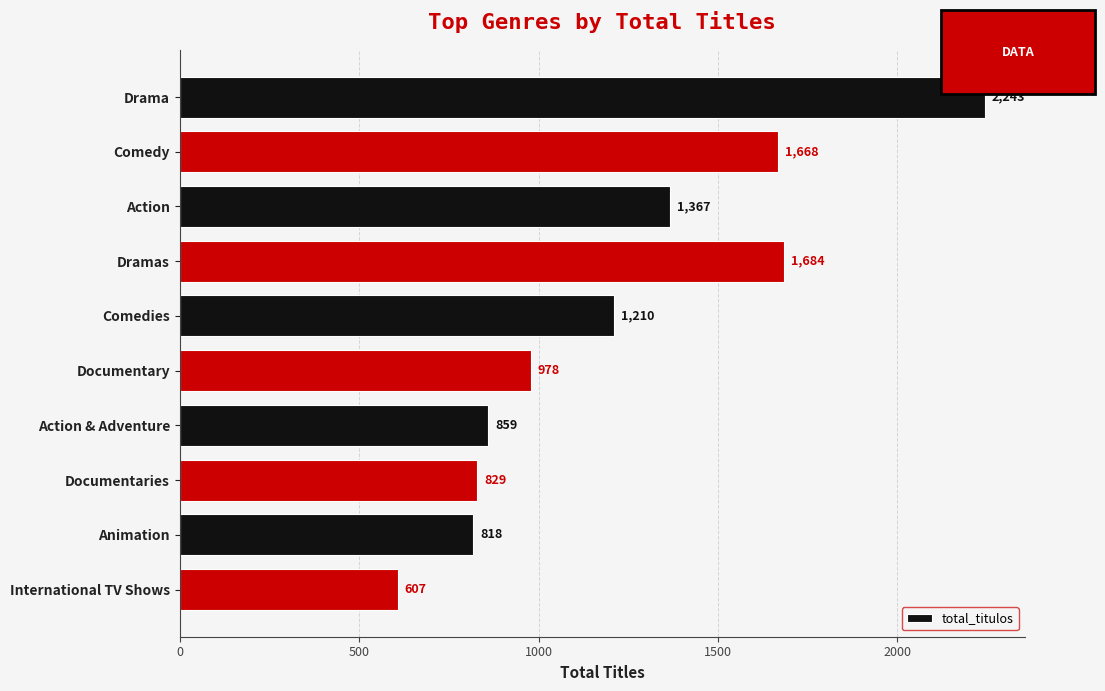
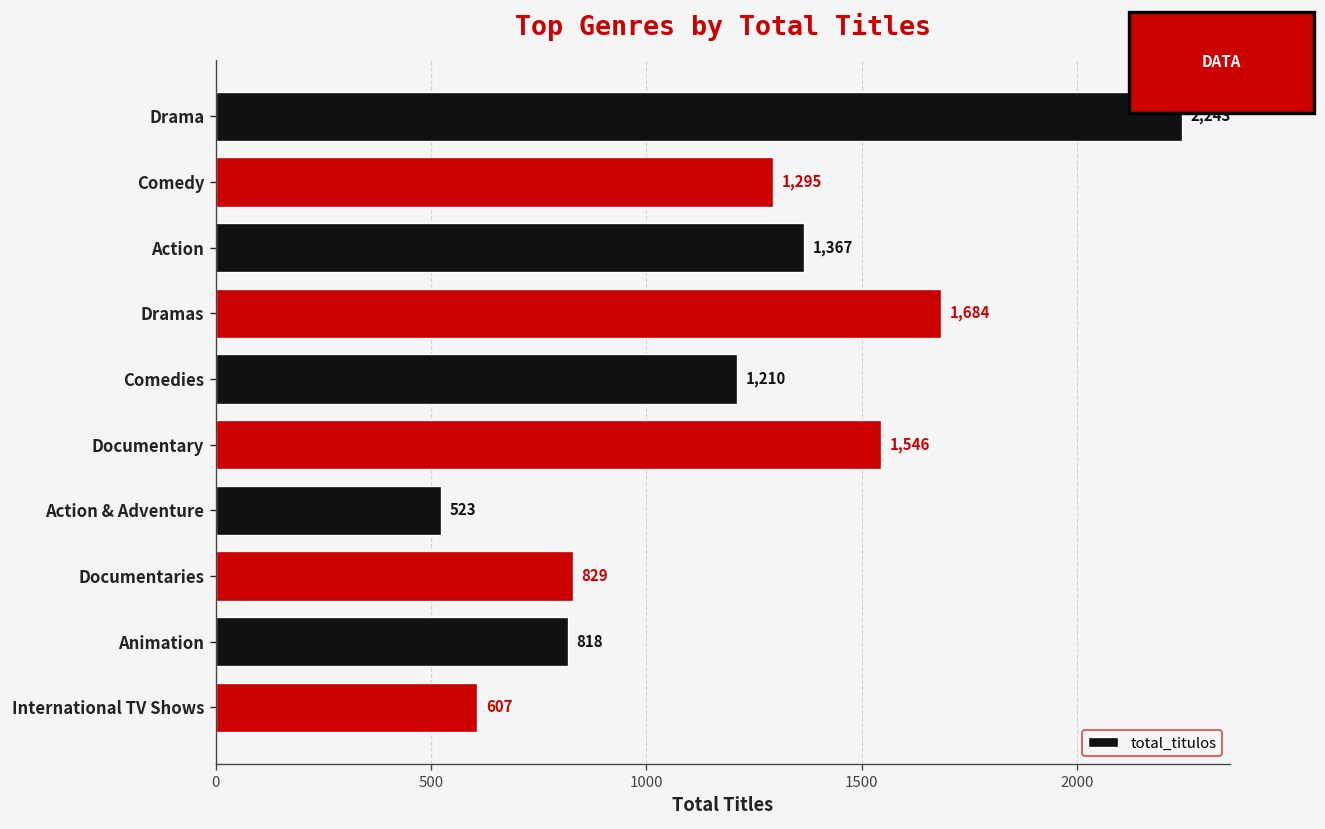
Comedy: 1,668 -> 1,295
Documentary: 978 -> 1,546
Action & Adventure: 859 -> 523
